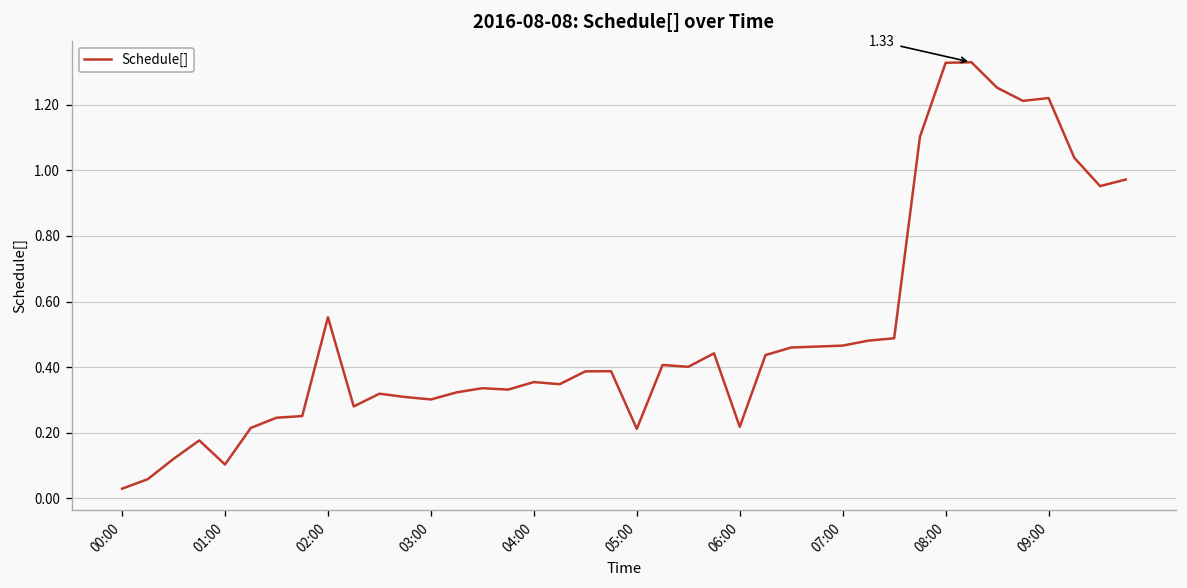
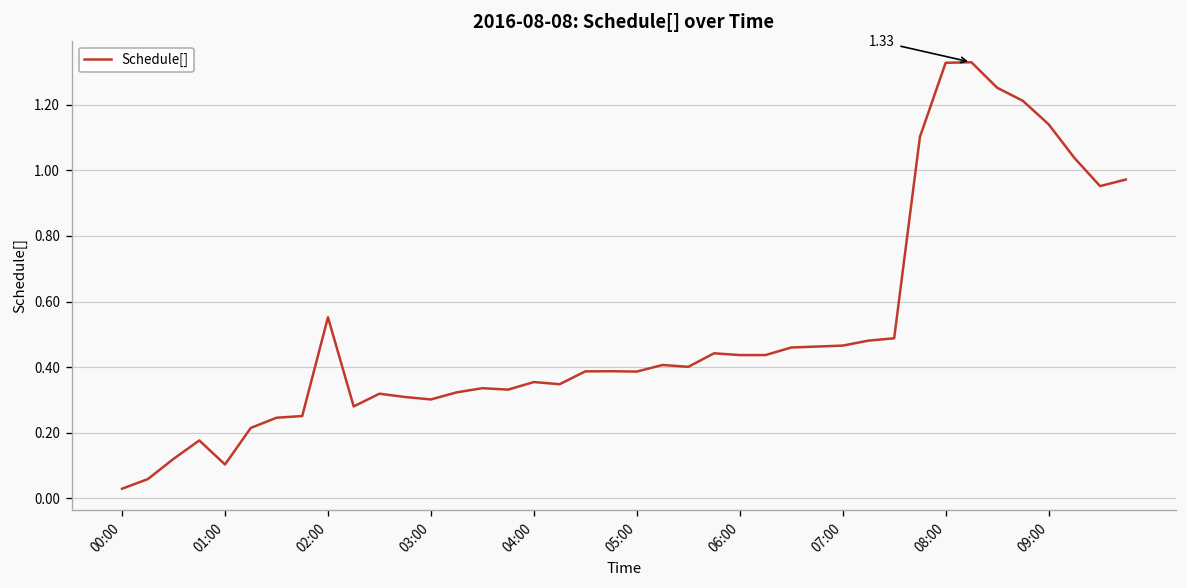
05:00: 0.21 -> 0.39
06:00: 0.22 -> 0.44
09:00: 1.22 -> 1.14
